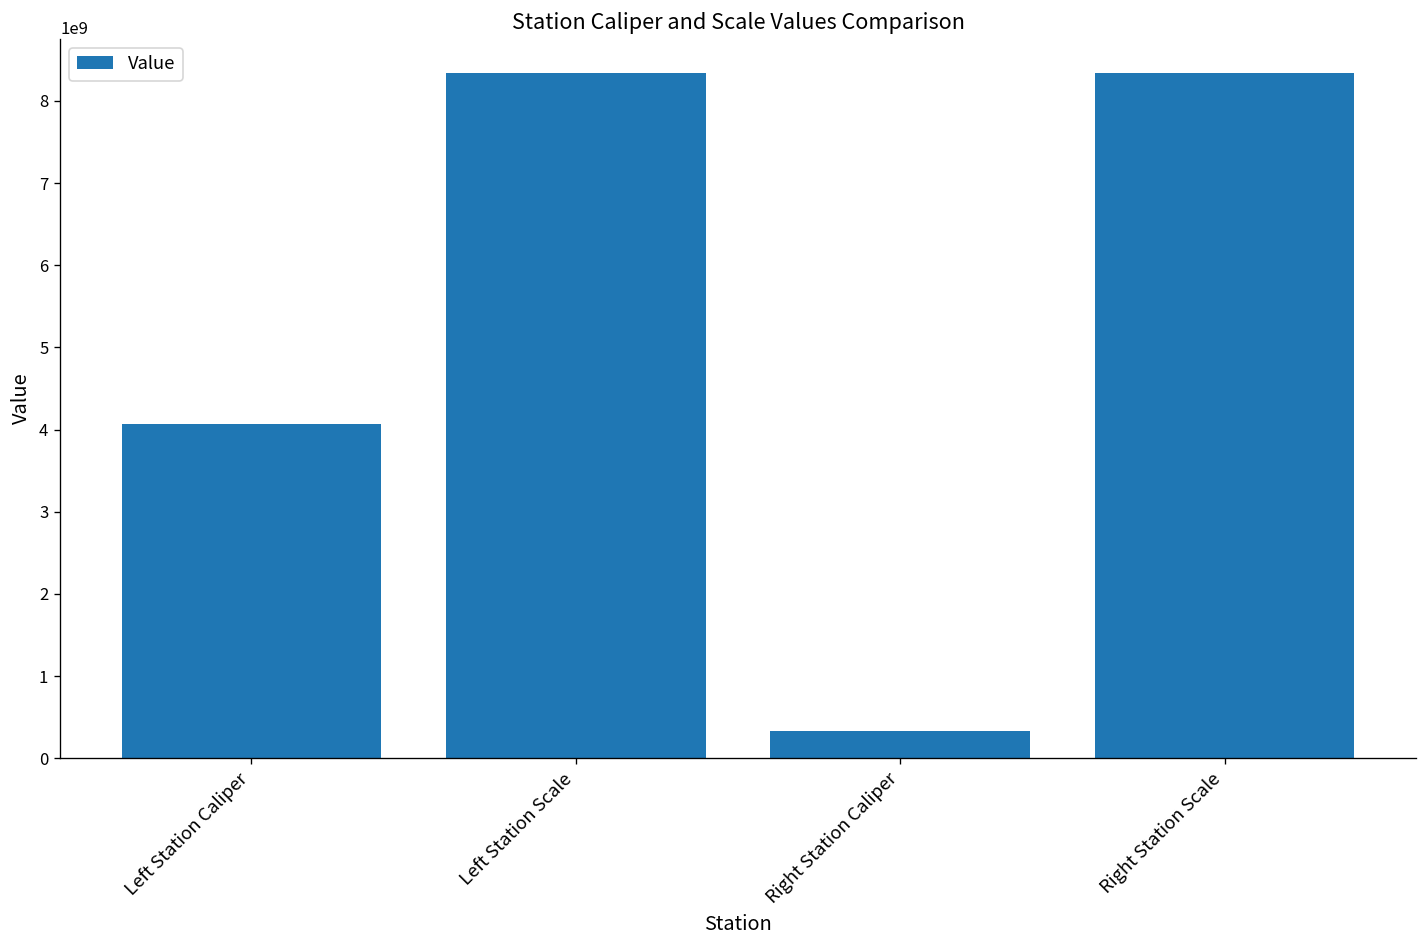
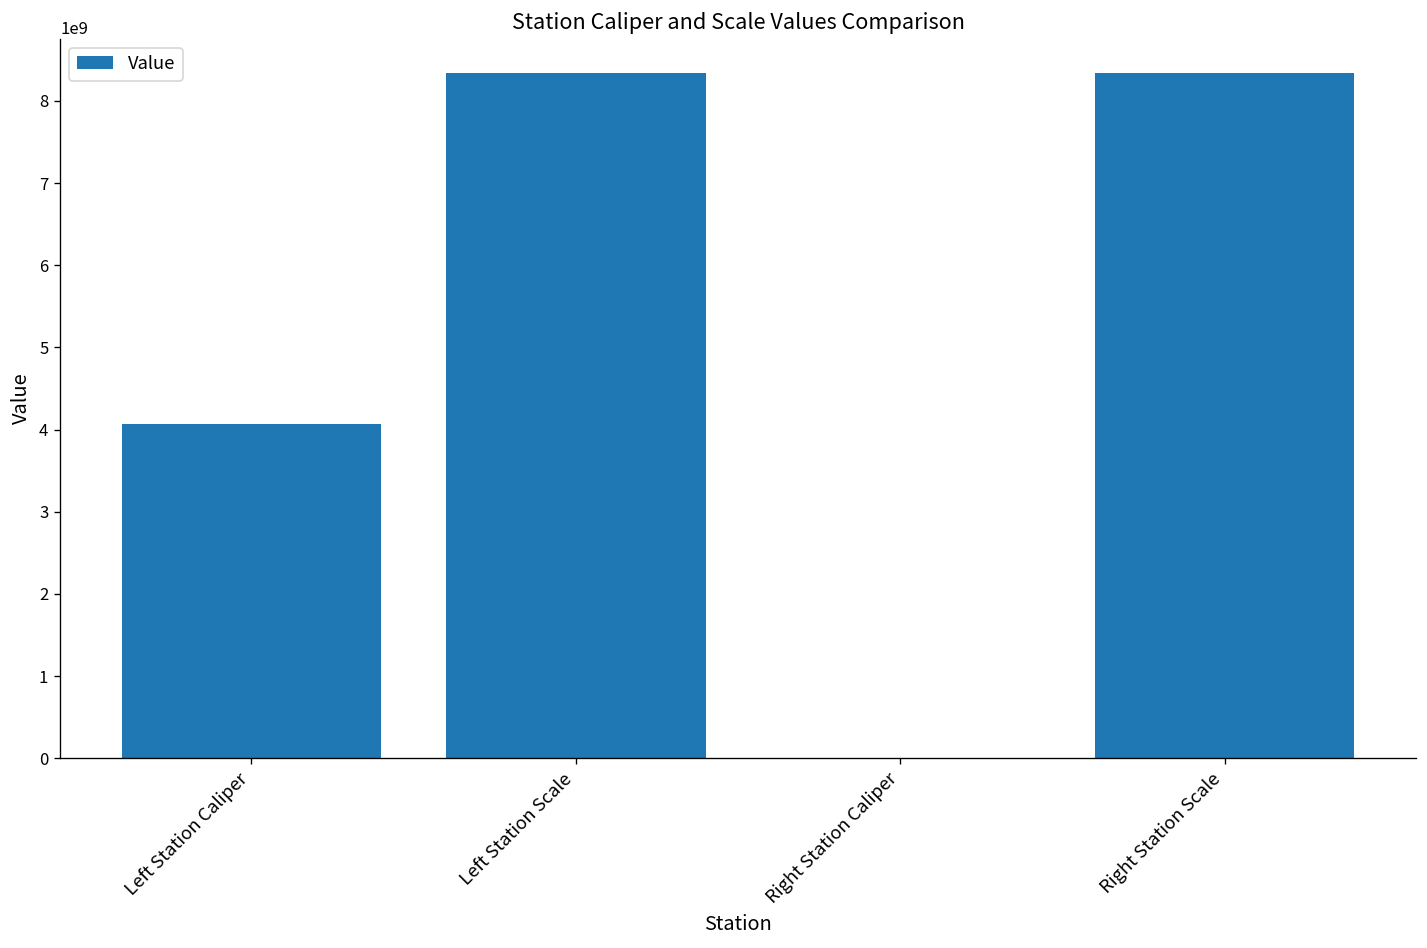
Right Station Caliper: 300000000 -> 0
